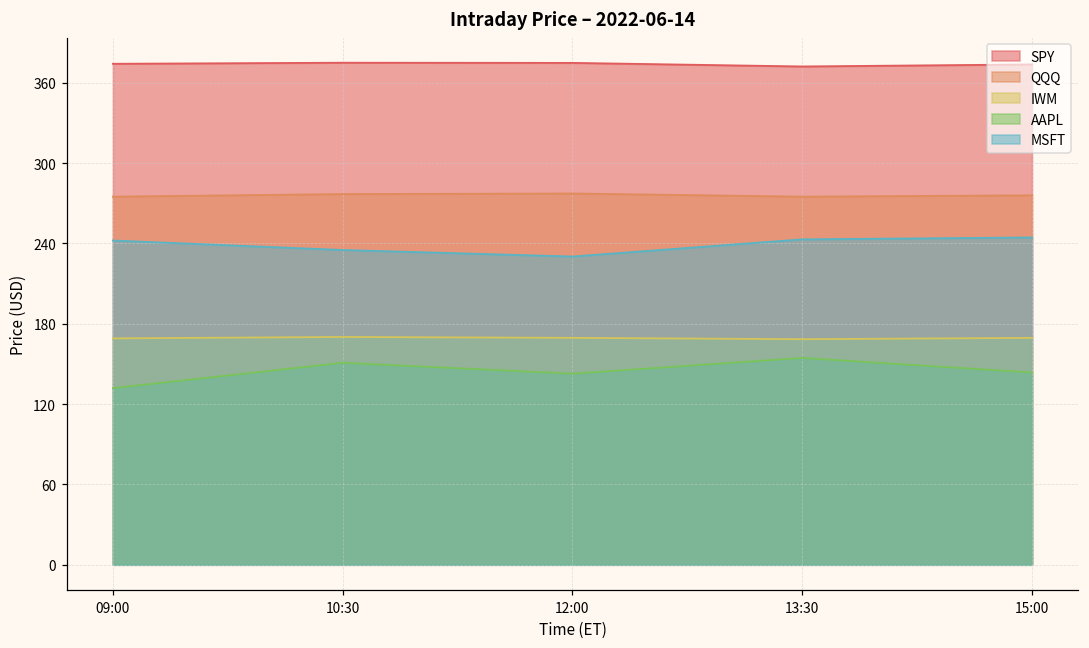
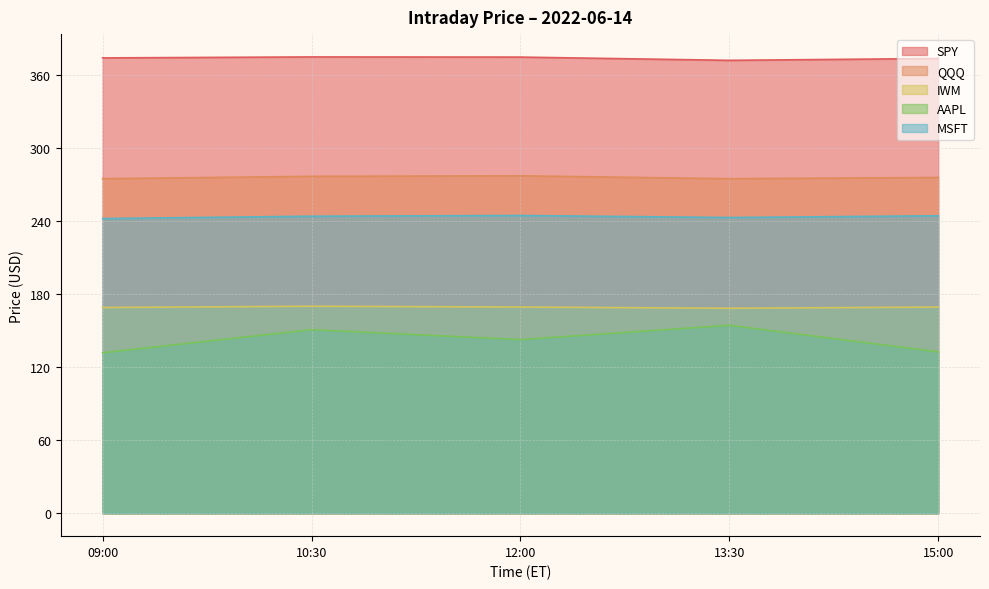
MSFT, 10:30: 235 -> 244
MSFT, 12:00: 230 -> 245
AAPL, 15:00: 144 -> 133
